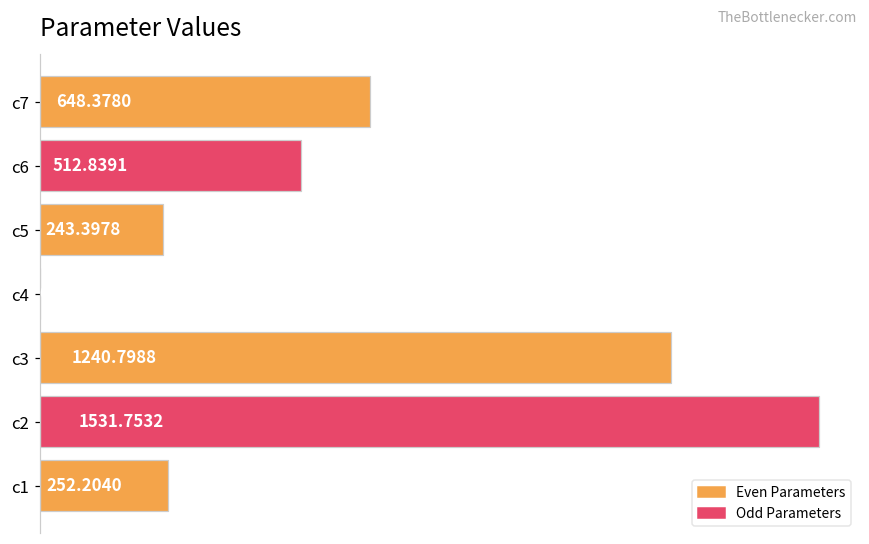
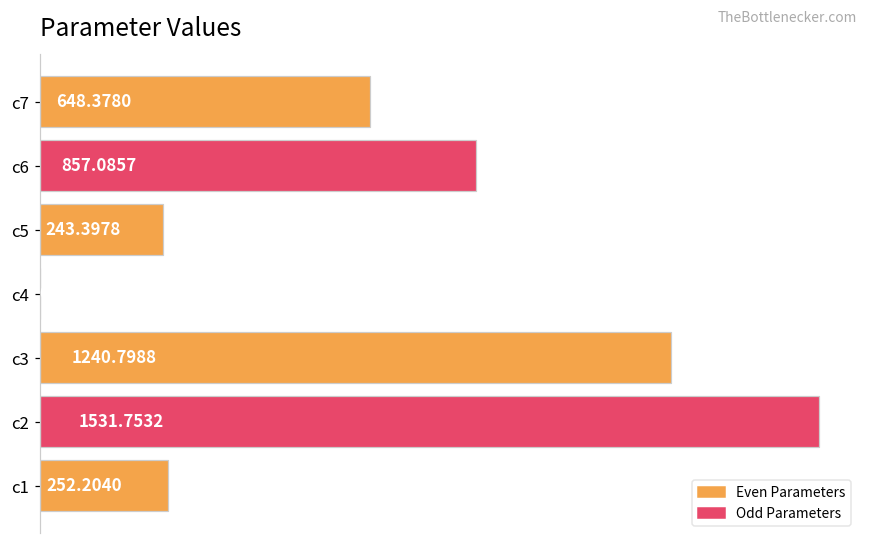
c6: 512.8391 -> 857.0857
